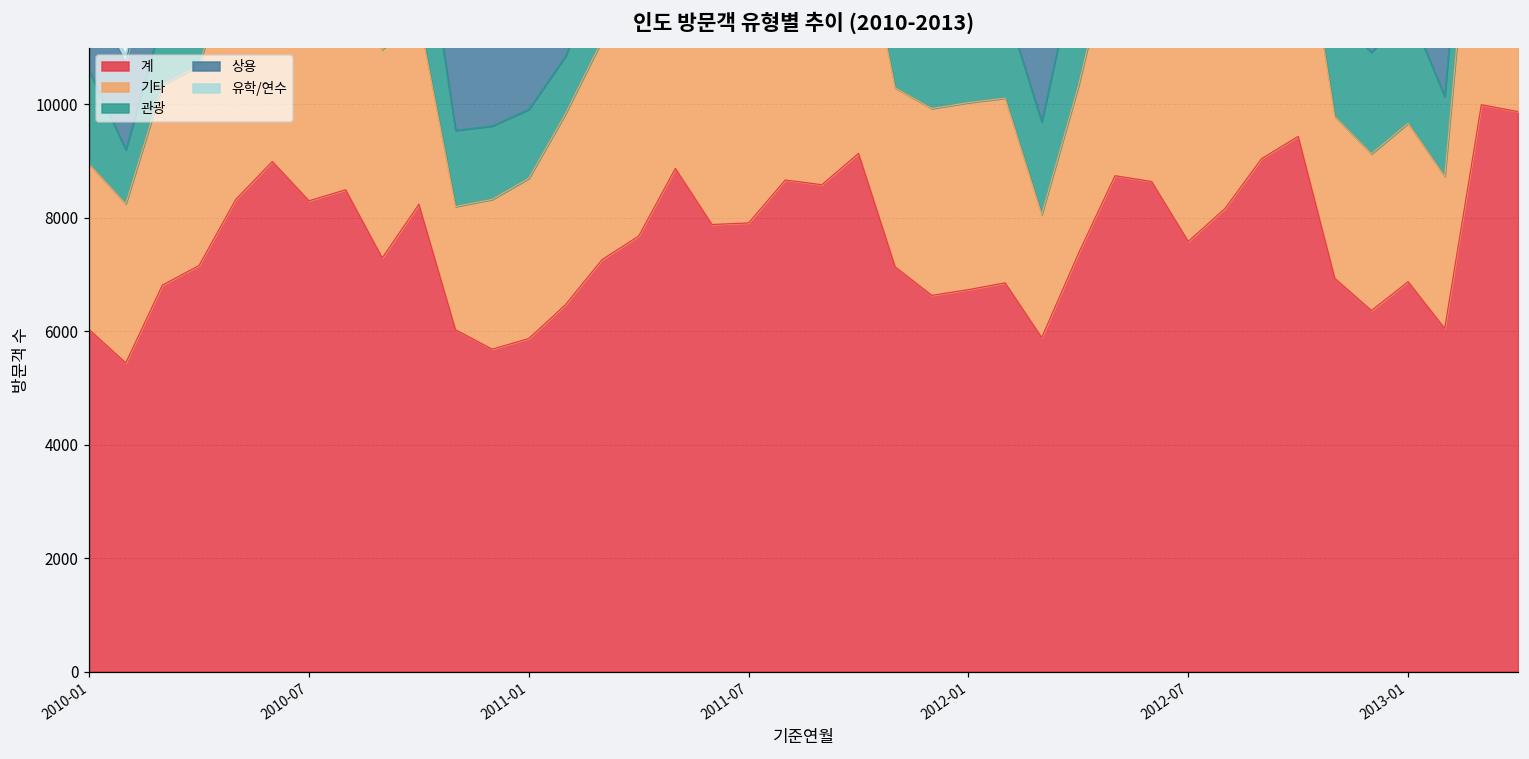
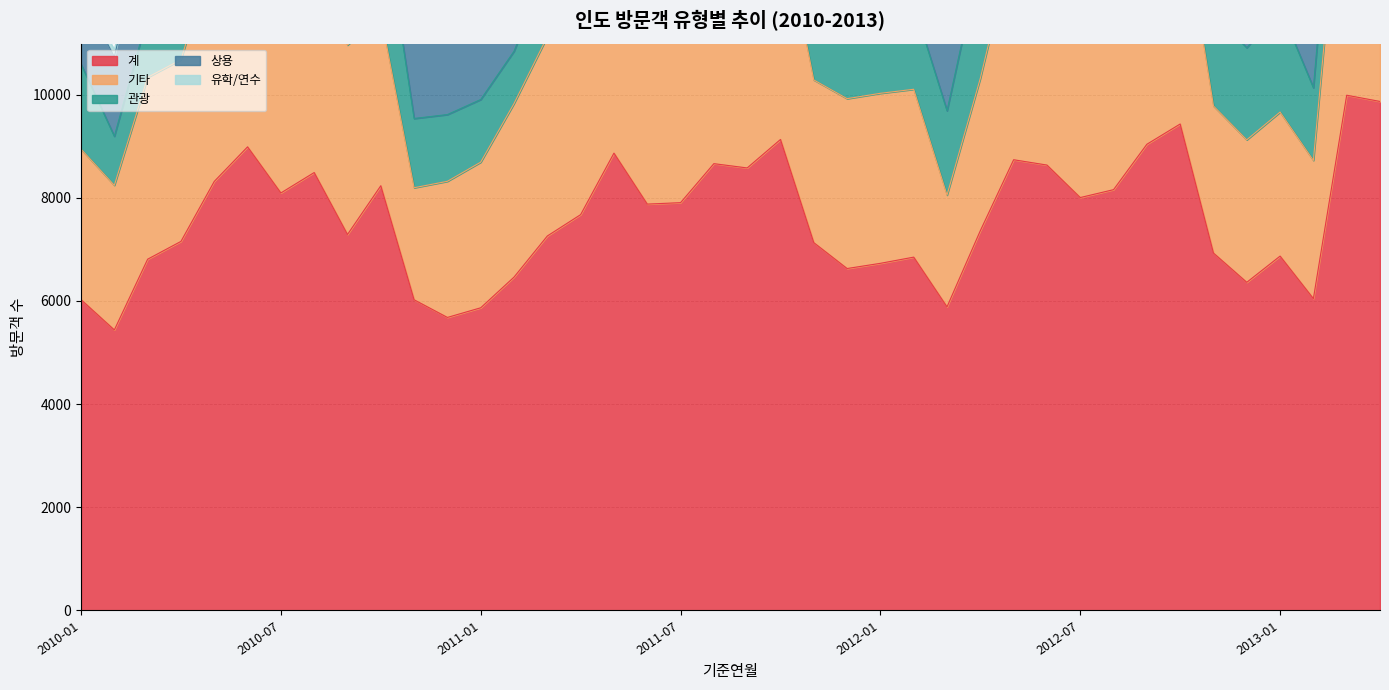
계, 2010-07: 8300 -> 8100
계, 2012-07: 7600 -> 8000
